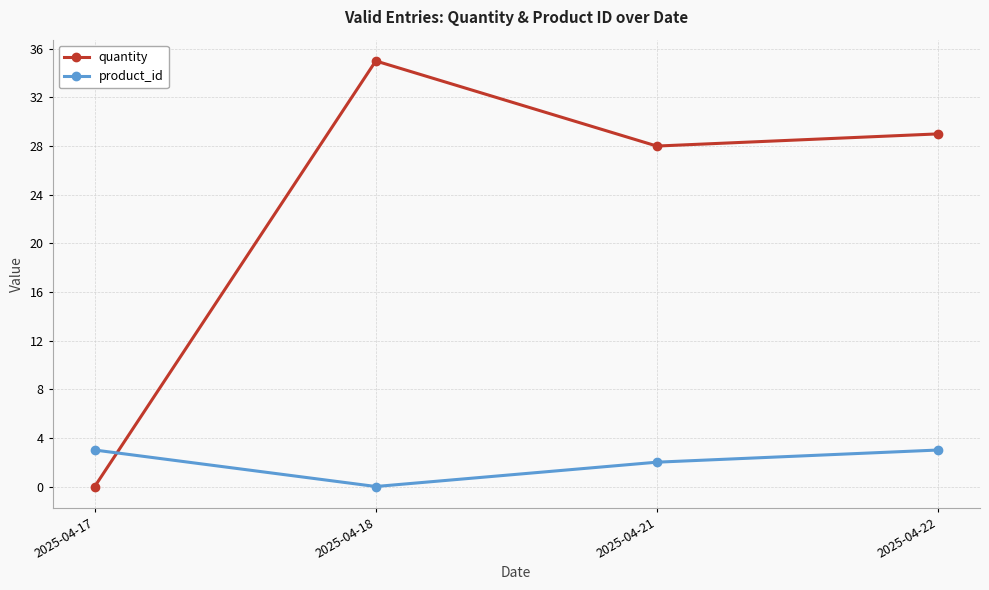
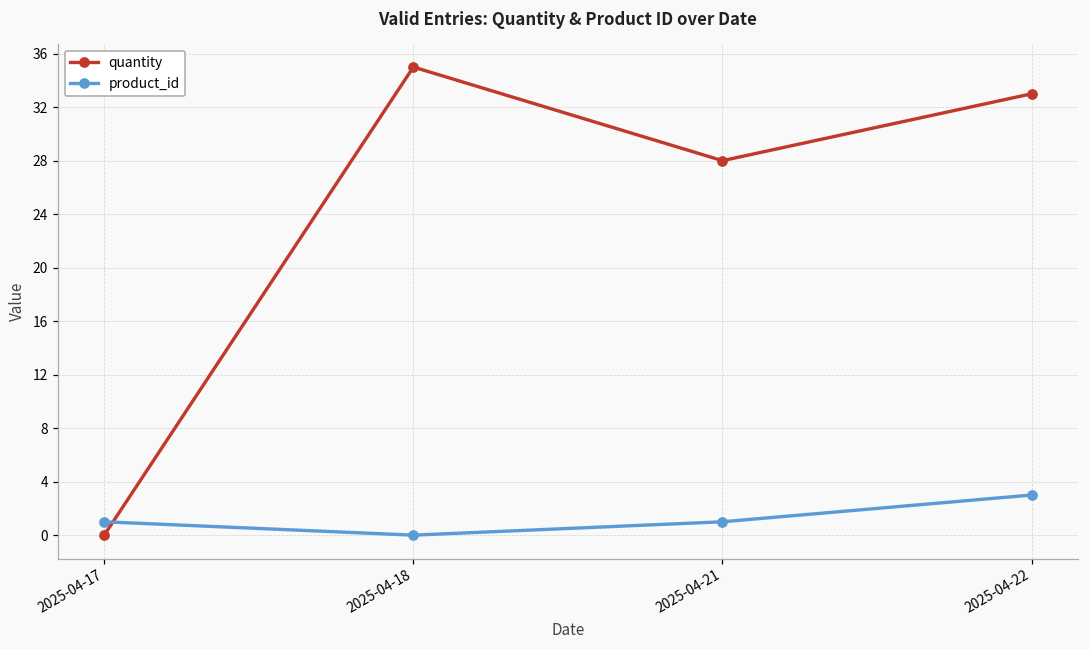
product_id, 2025-04-17: 3 -> 1
product_id, 2025-04-21: 2 -> 1
quantity, 2025-04-22: 29 -> 33
